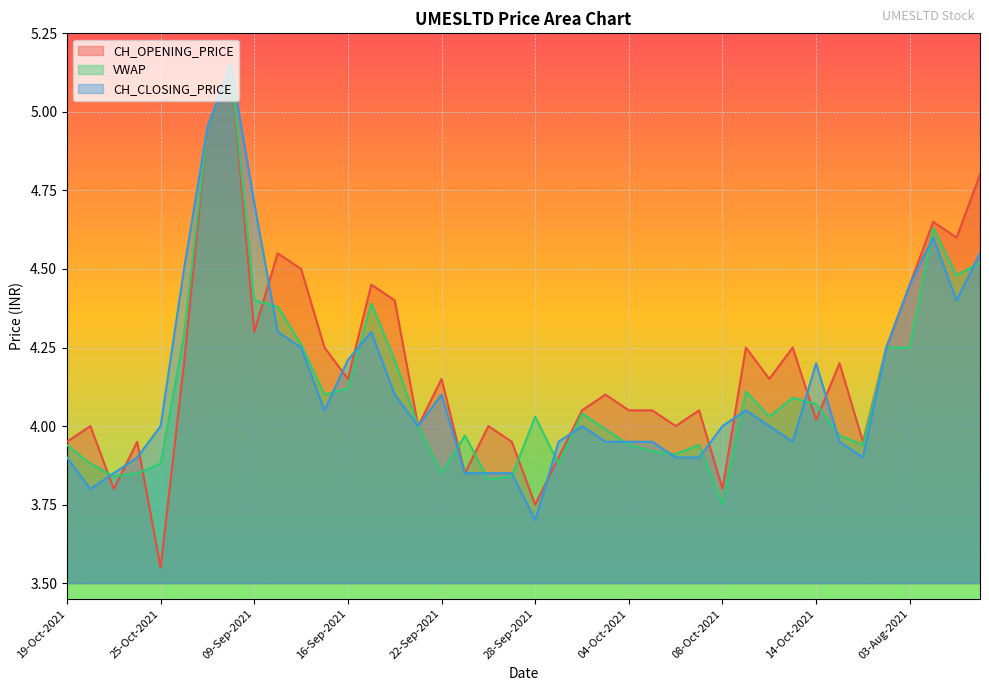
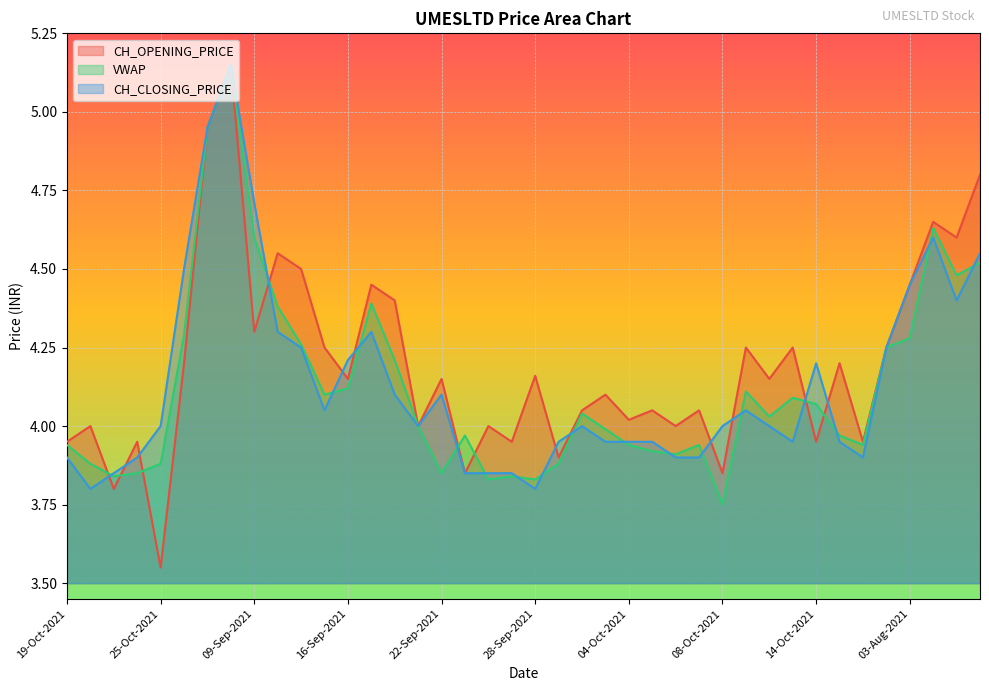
VWAP, 09-Sep-2021: 4.4 -> 4.6
CH_OPENING_PRICE, 28-Sep-2021: 3.75 -> 4.16
VWAP, 28-Sep-2021: 4.03 -> 3.83
CH_CLOSING_PRICE, 28-Sep-2021: 3.7 -> 3.8
CH_OPENING_PRICE, 04-Oct-2021: 4.05 -> 4.02
CH_OPENING_PRICE, 08-Oct-2021: 3.80 -> 3.85
CH_OPENING_PRICE, 14-Oct-2021: 4.02 -> 3.95
VWAP, 03-Aug-2021: 4.25 -> 4.28
